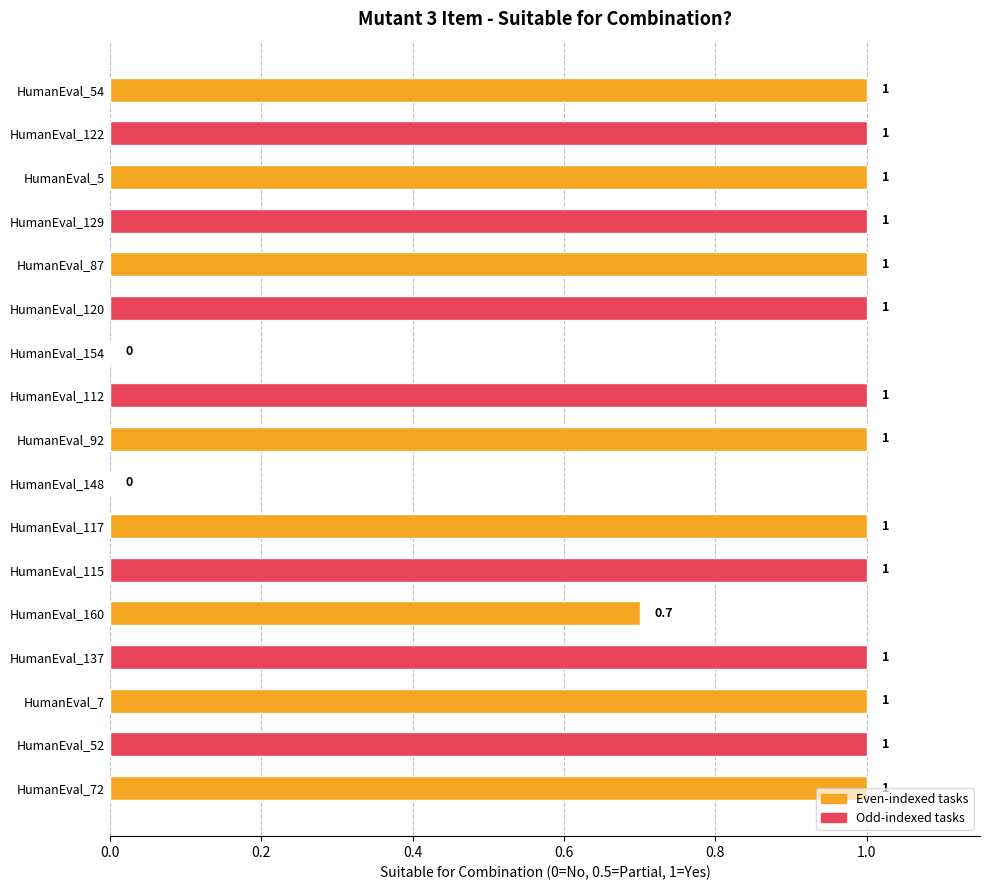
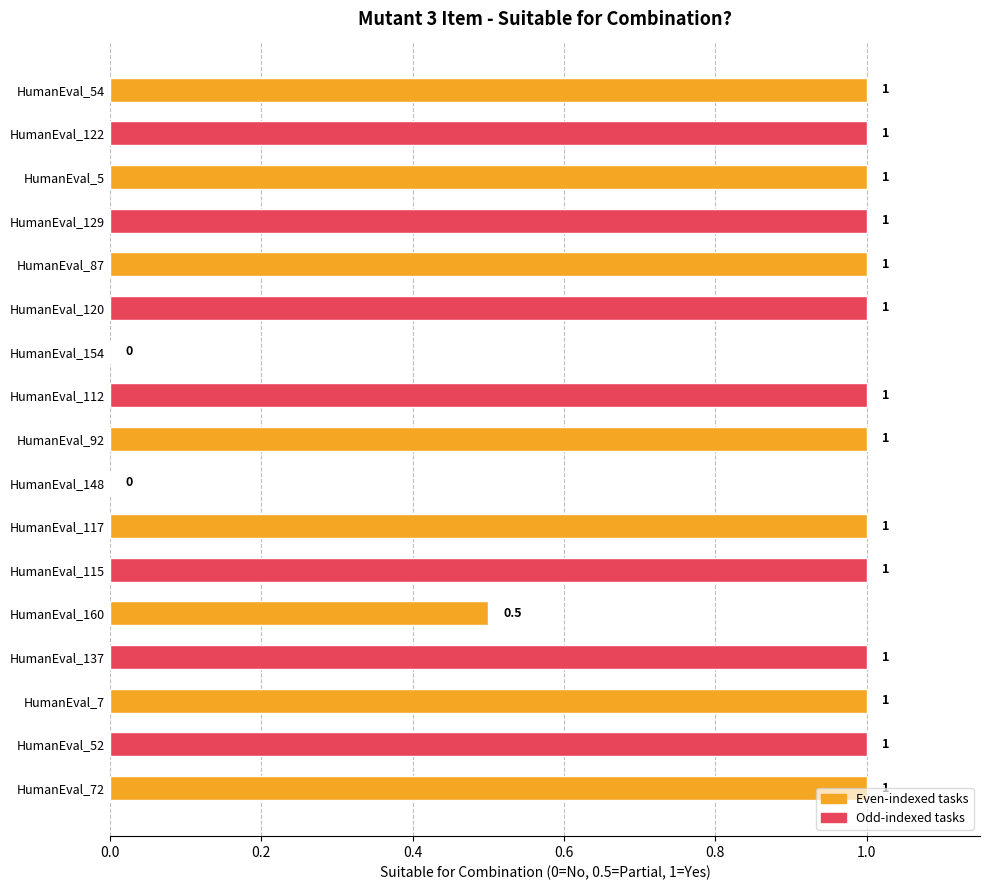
HumanEval_160: 0.7 -> 0.5
